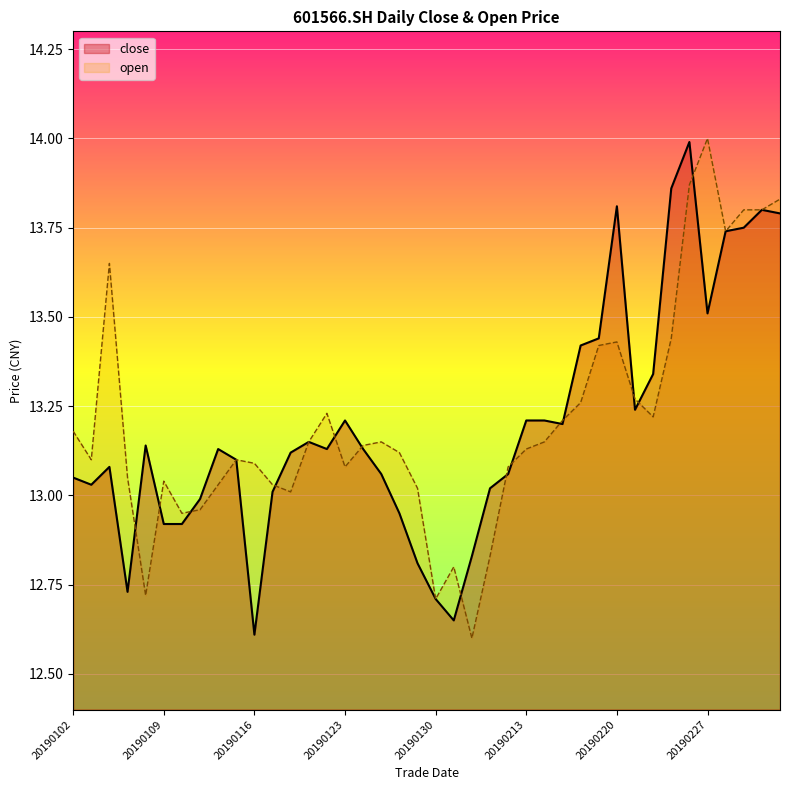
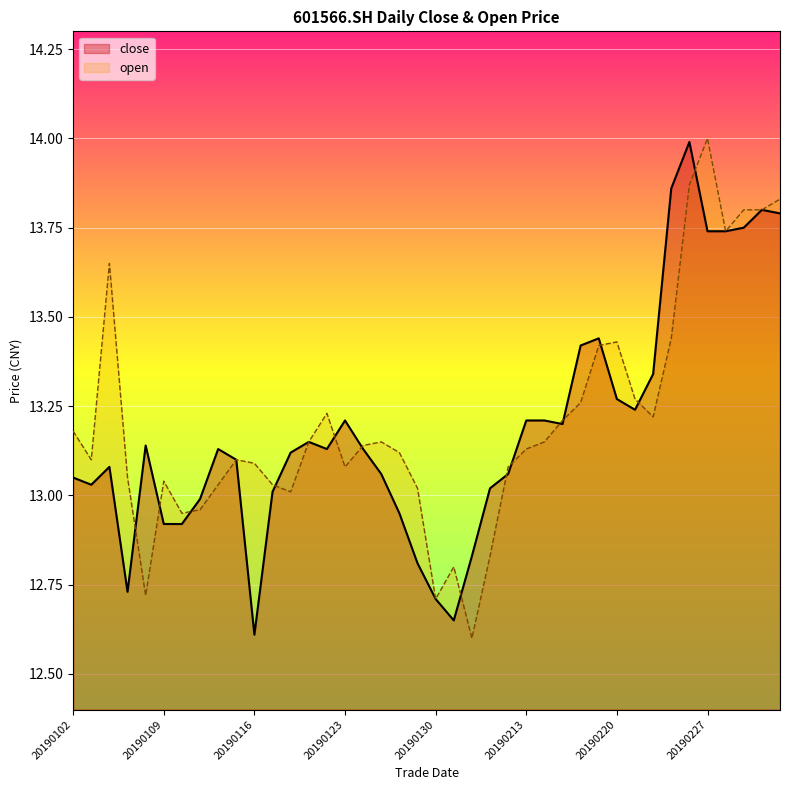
close, 20190220: 13.81 -> 13.27
close, 20190227: 13.51 -> 13.74
